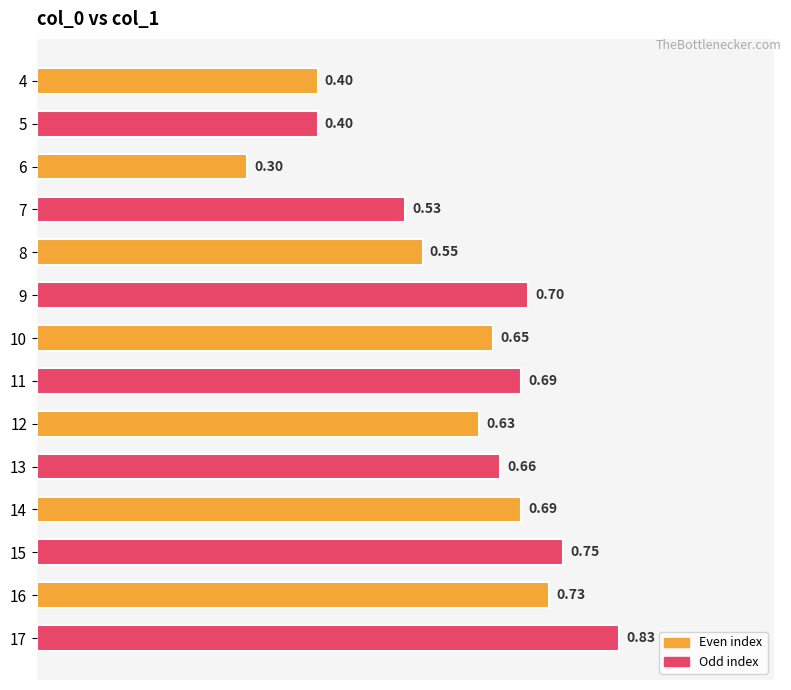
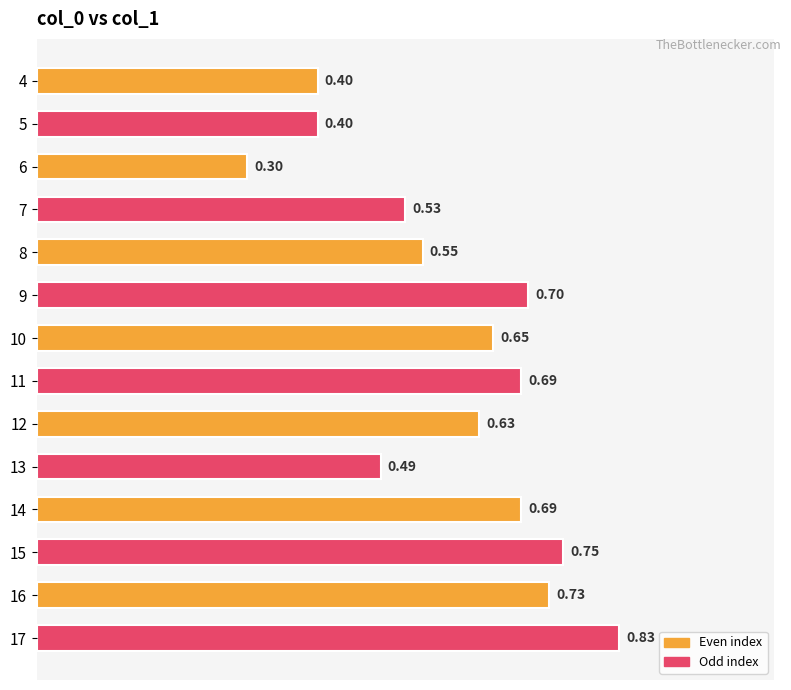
13: 0.66 -> 0.49
